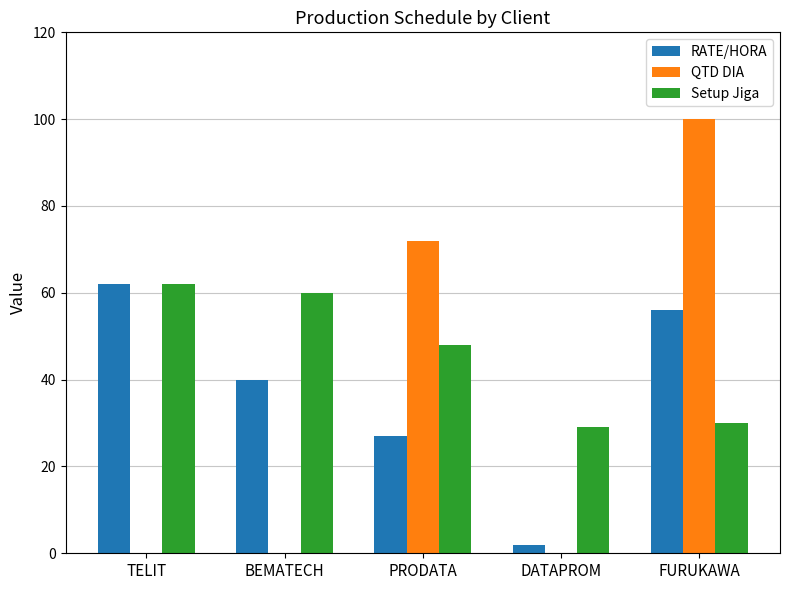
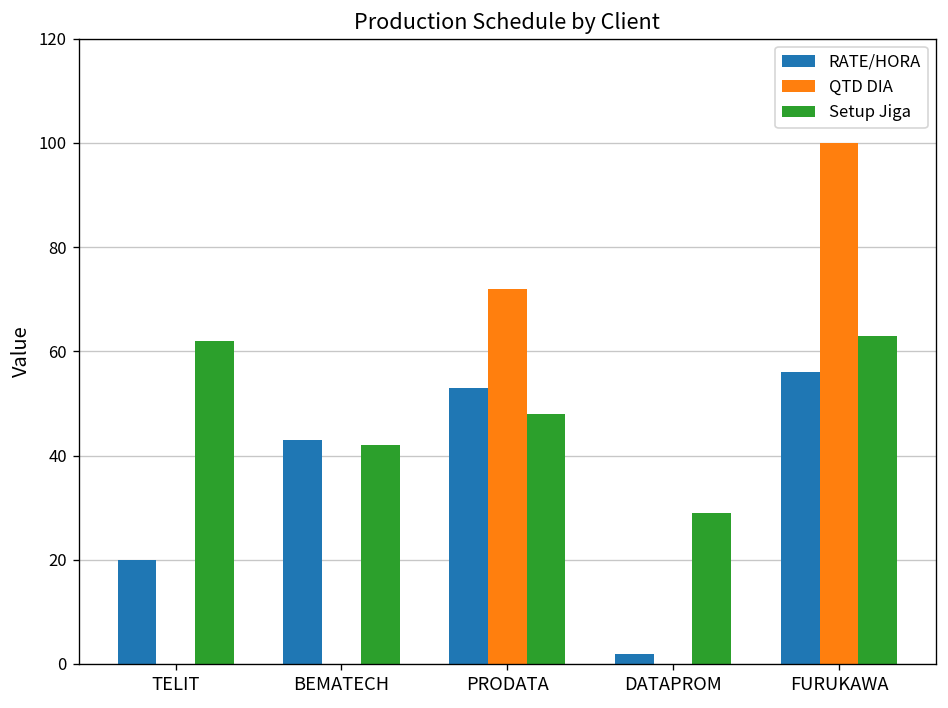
RATE/HORA, TELIT: 62 -> 20
RATE/HORA, BEMATECH: 40 -> 43
Setup Jiga, BEMATECH: 60 -> 42
RATE/HORA, PRODATA: 27 -> 53
Setup Jiga, FURUKAWA: 30 -> 63
